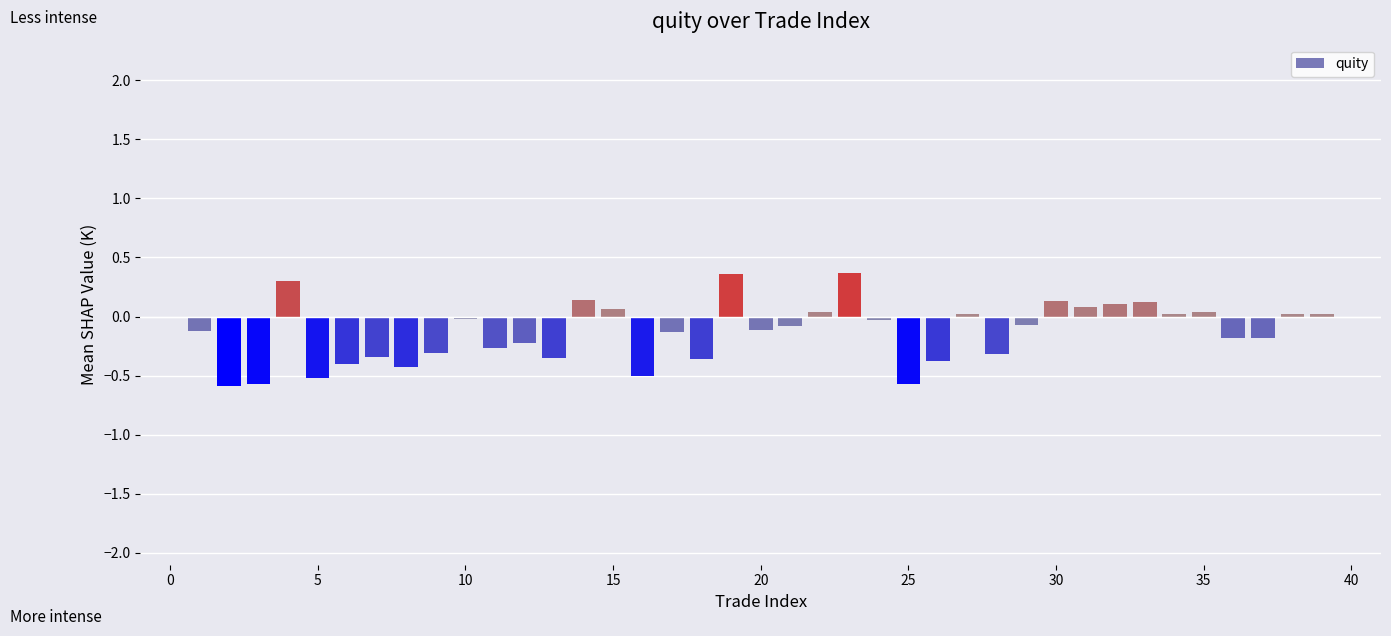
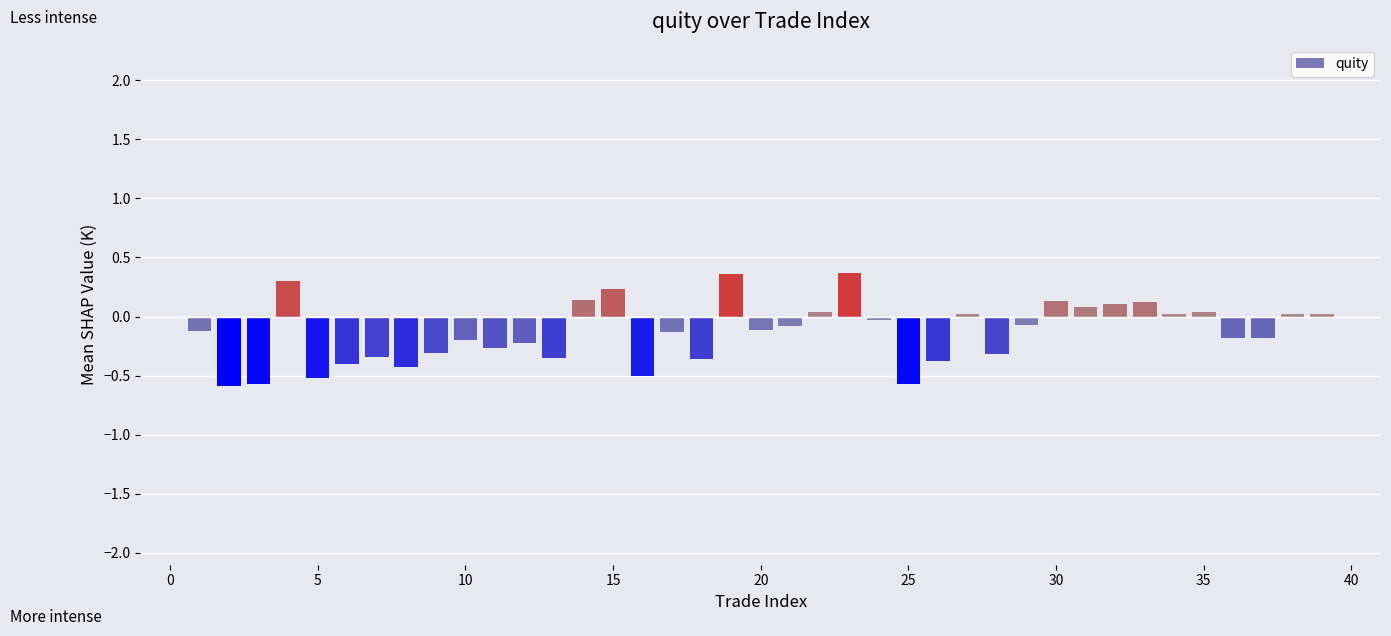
10: -0.02 -> -0.20
15: 0.06 -> 0.23
